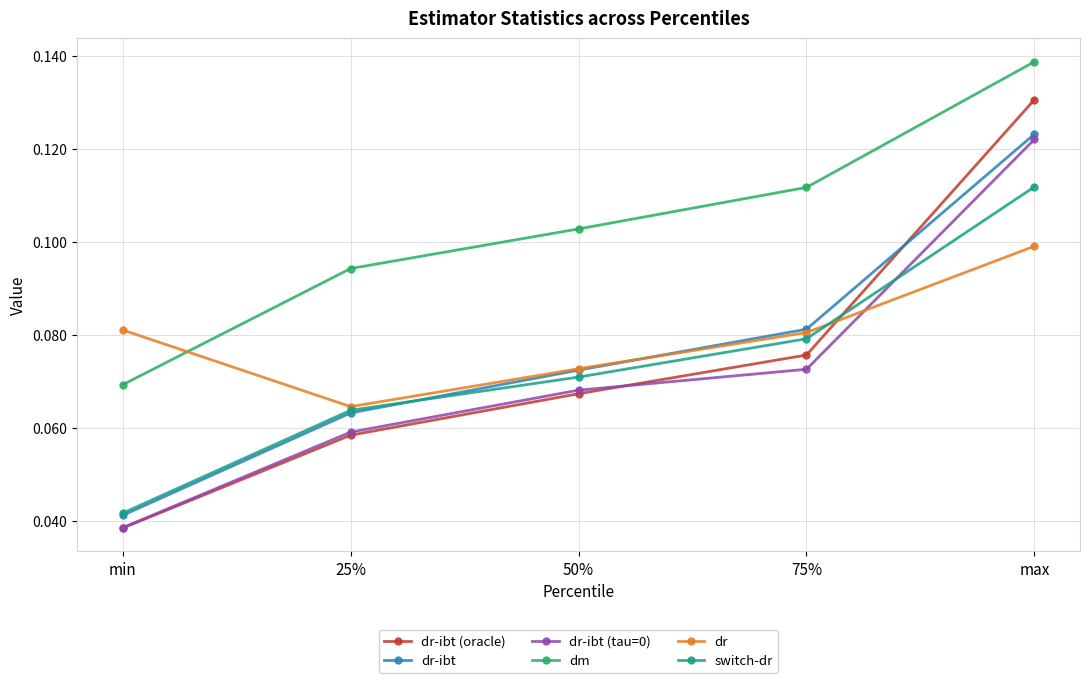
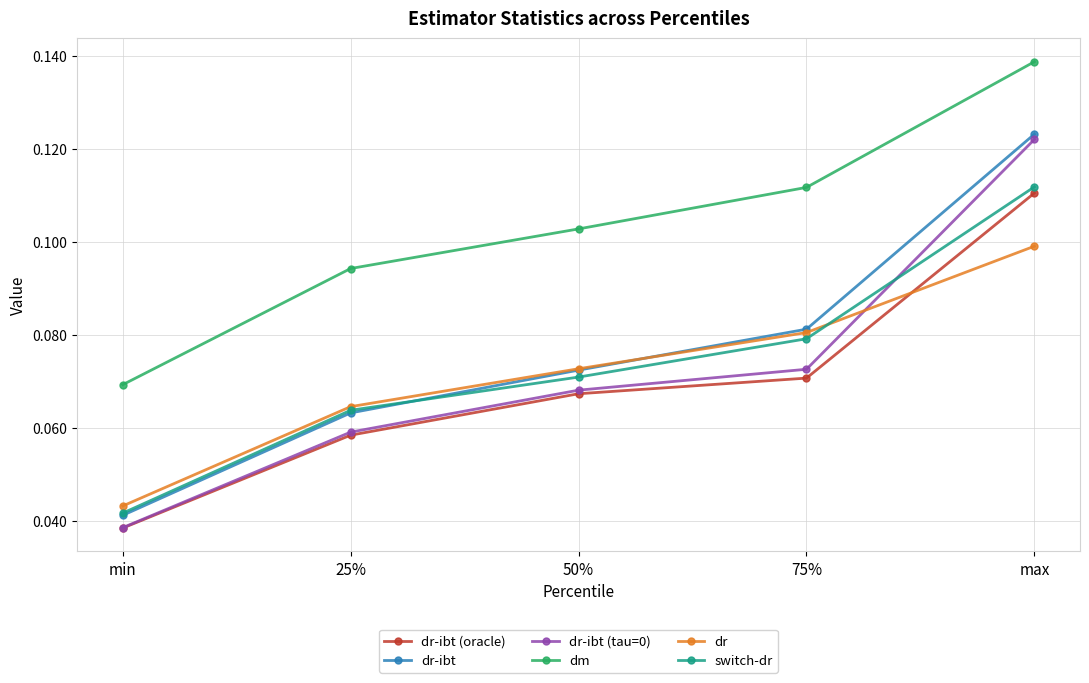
dr, min: 0.081 -> 0.043
dr-ibt (oracle), 75%: 0.076 -> 0.071
dr-ibt (oracle), max: 0.131 -> 0.111
